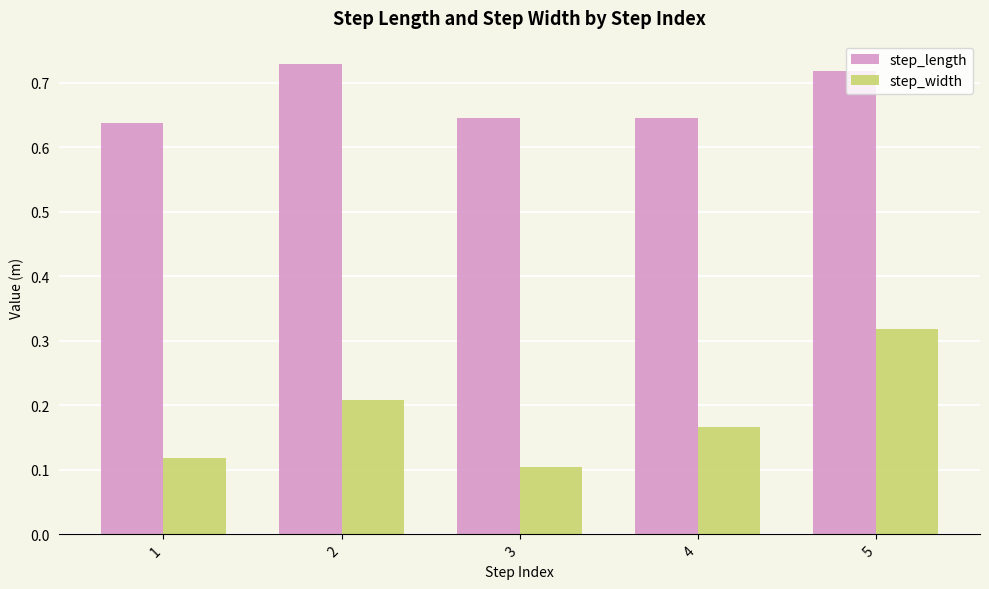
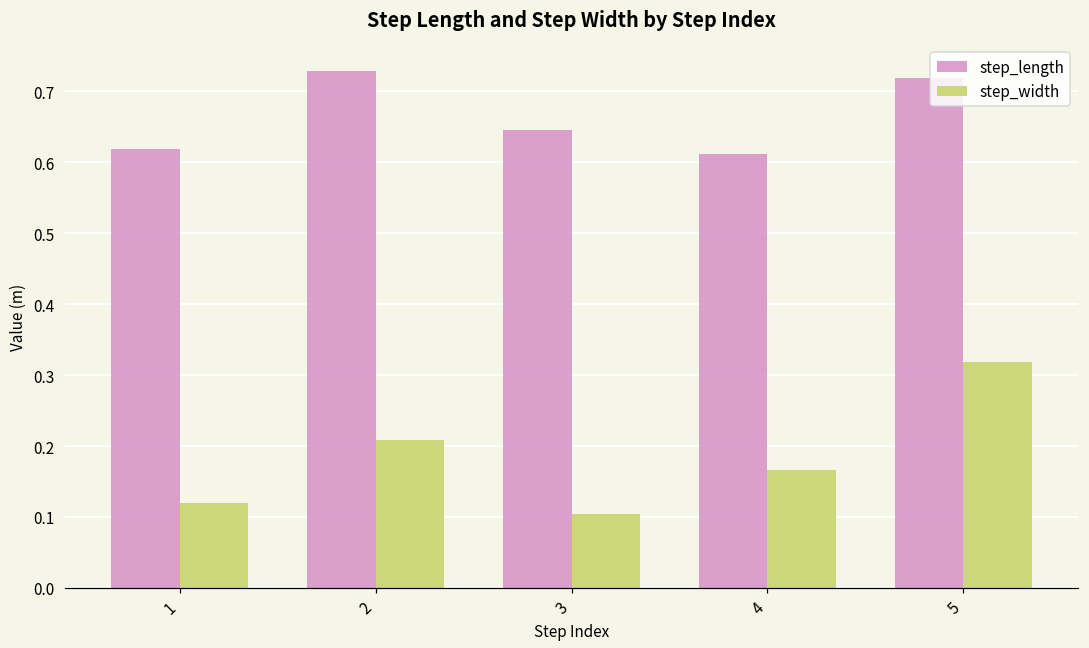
step_length, 1: 0.64 -> 0.62
step_length, 4: 0.65 -> 0.61
